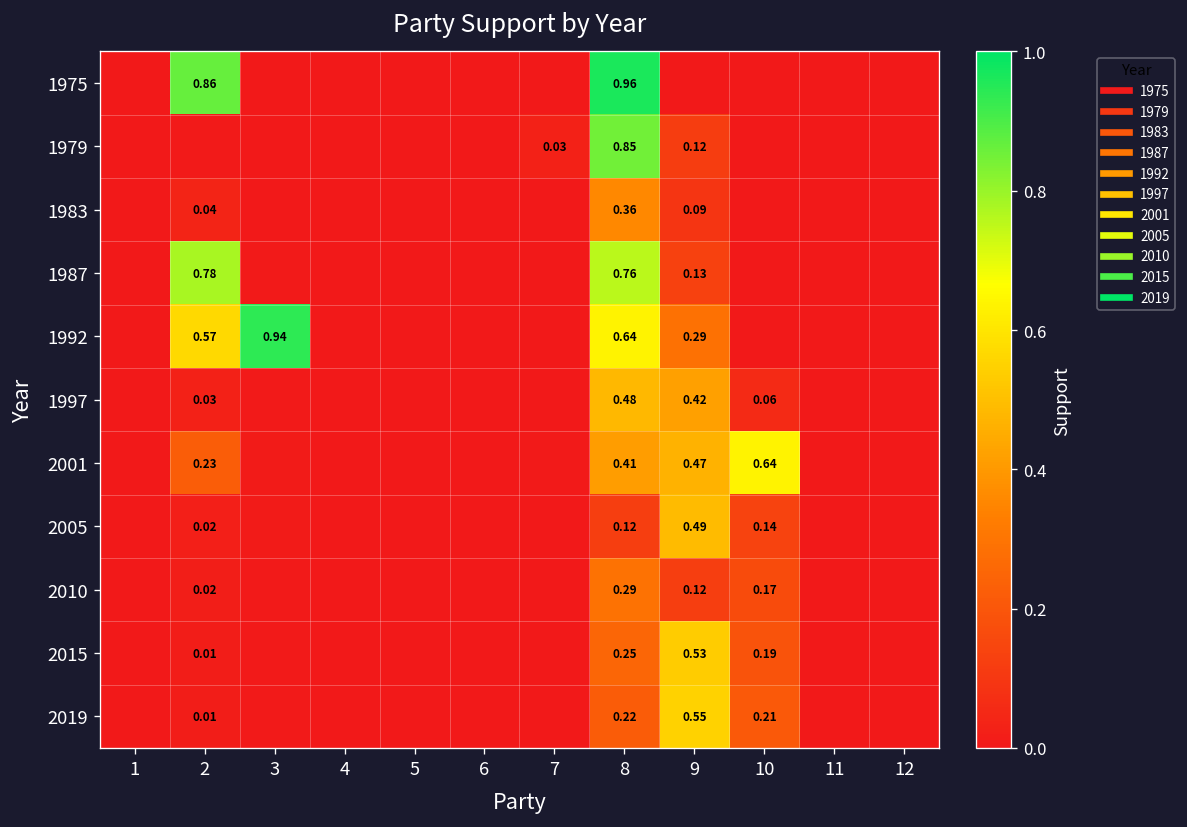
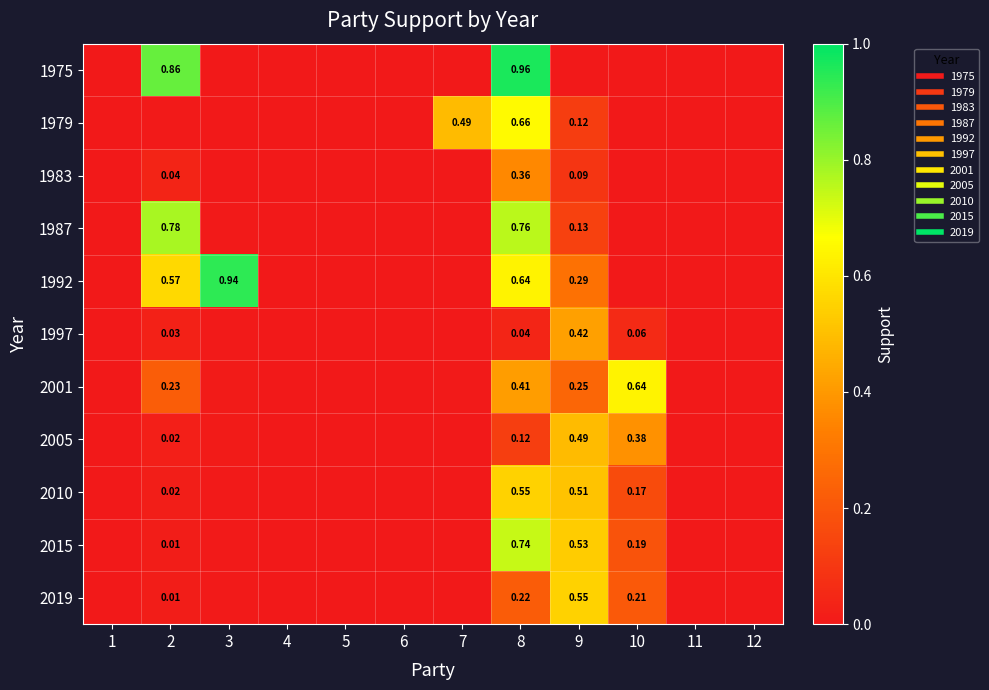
1979, 7: 0.03 -> 0.49
1979, 8: 0.85 -> 0.66
1997, 8: 0.48 -> 0.04
2001, 9: 0.47 -> 0.25
2005, 10: 0.14 -> 0.38
2010, 8: 0.29 -> 0.55
2010, 9: 0.12 -> 0.51
2015, 8: 0.25 -> 0.74
